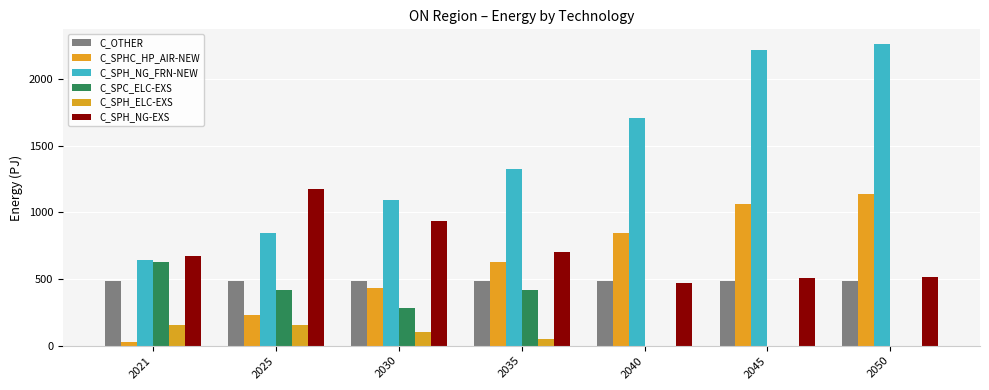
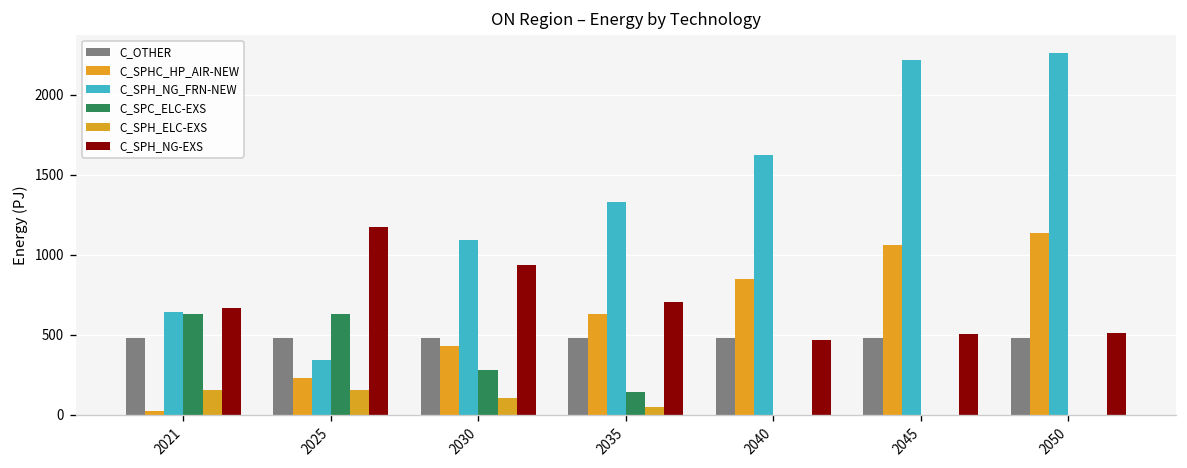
C_SPH_NG_FRN-NEW, 2025: 840 -> 340
C_SPC_ELC-EXS, 2025: 420 -> 630
C_SPC_ELC-EXS, 2035: 420 -> 140
C_SPH_NG_FRN-NEW, 2040: 1710 -> 1620
